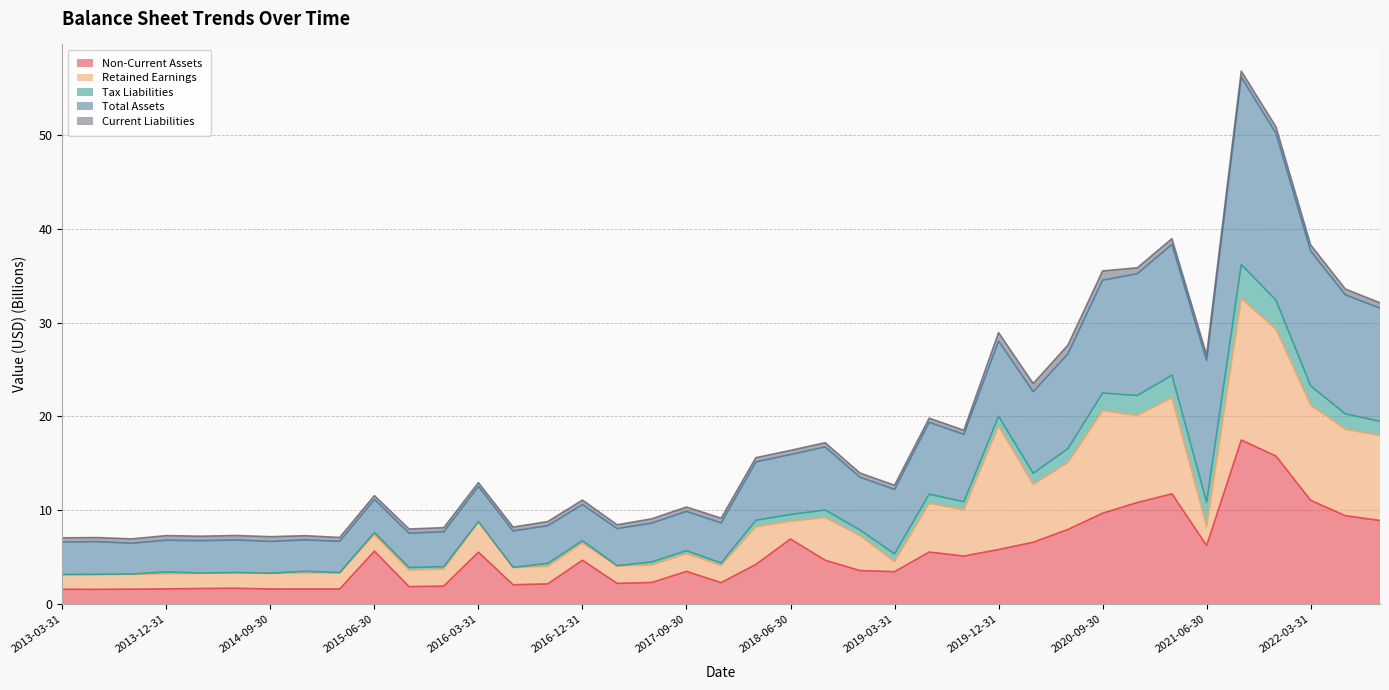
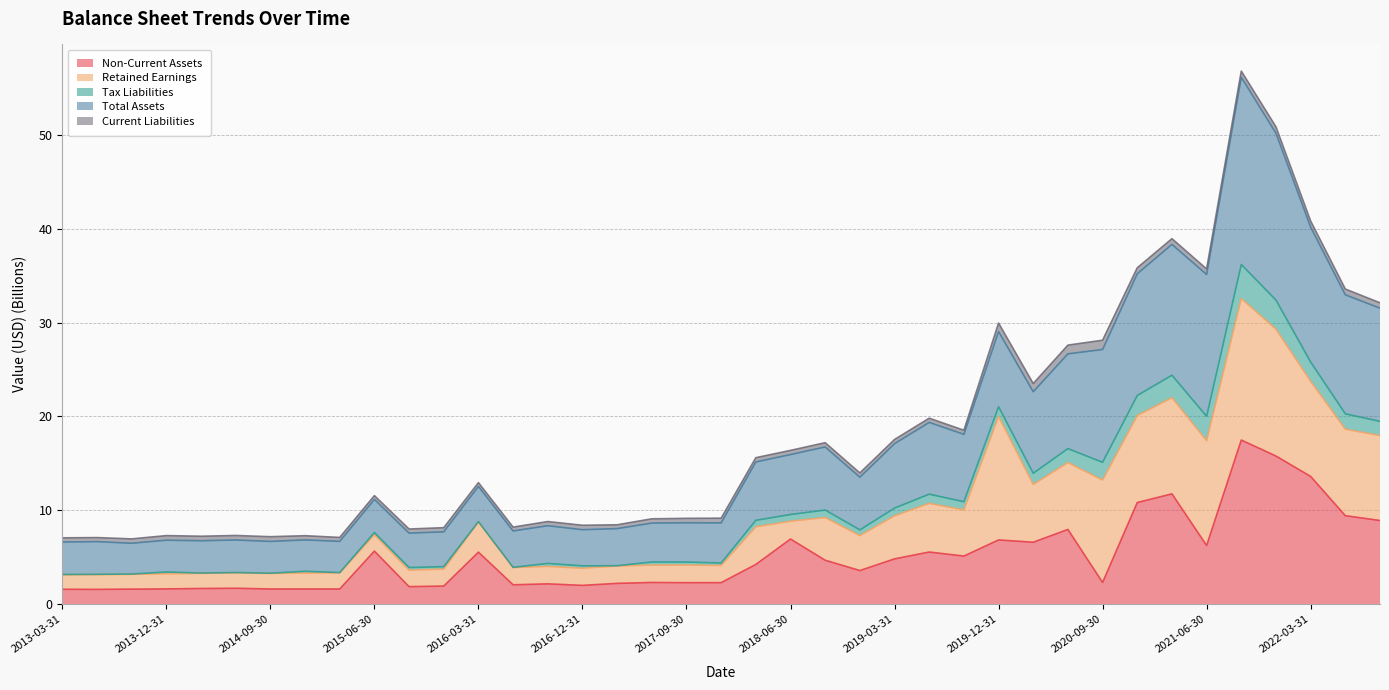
Non-Current Assets, 2016-12-31: 5 -> 2
Non-Current Assets, 2017-09-30: 4 -> 2
Non-Current Assets, 2019-03-31: 3 -> 5
Retained Earnings, 2019-03-31: 1 -> 5
Non-Current Assets, 2019-12-31: 6 -> 7
Non-Current Assets, 2020-09-30: 10 -> 2
Retained Earnings, 2021-06-30: 2 -> 11
Non-Current Assets, 2022-03-31: 11 -> 14
